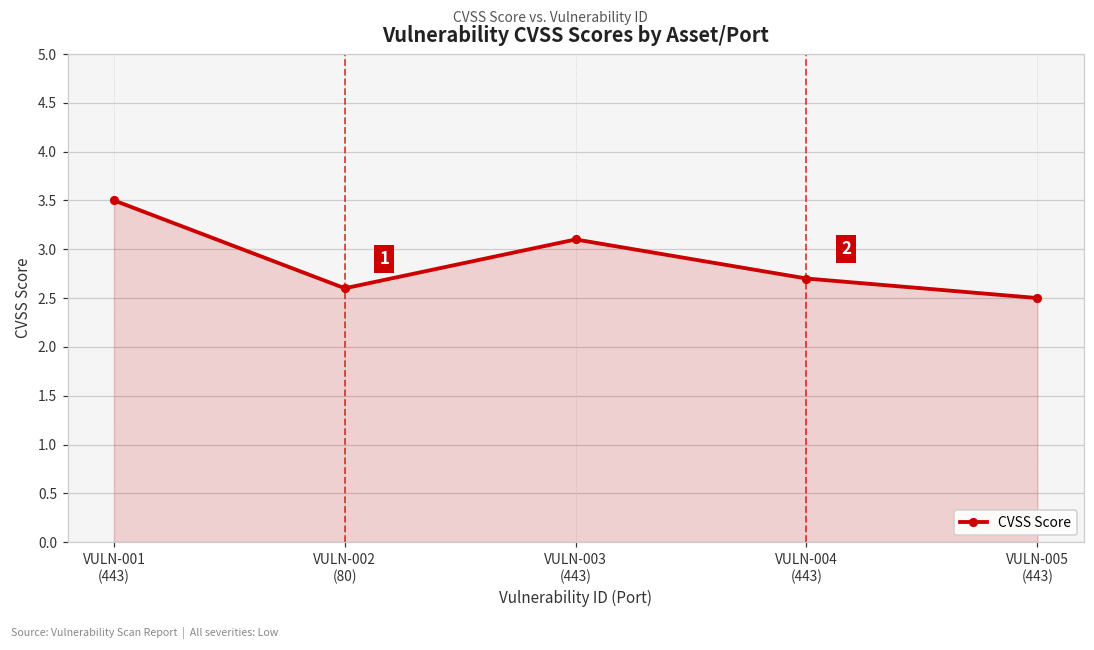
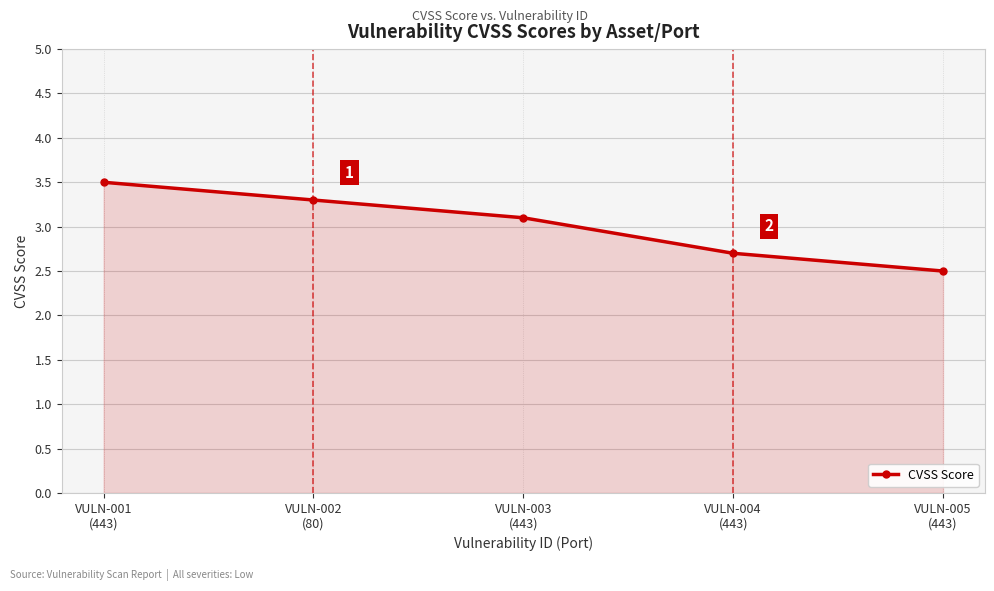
VULN-002 (80): 2.6 -> 3.3
